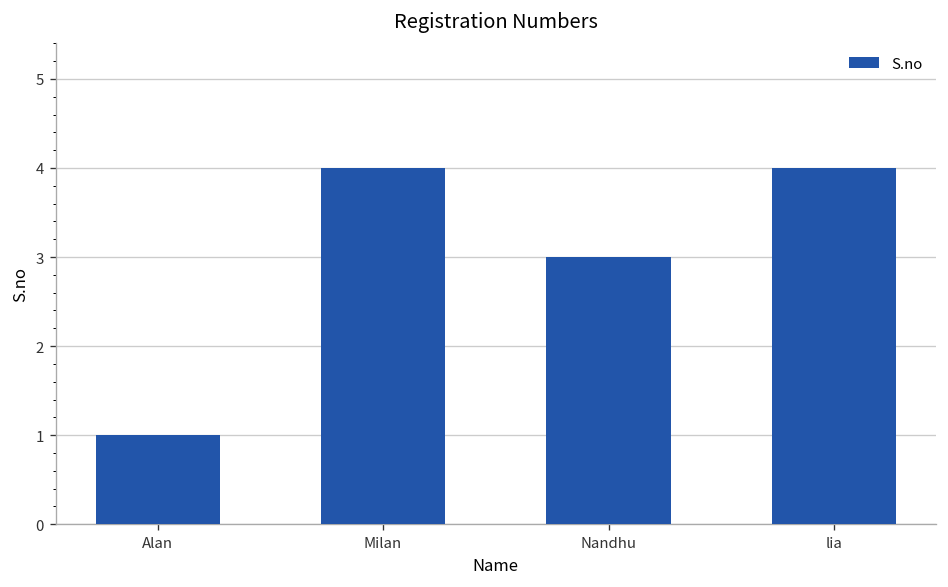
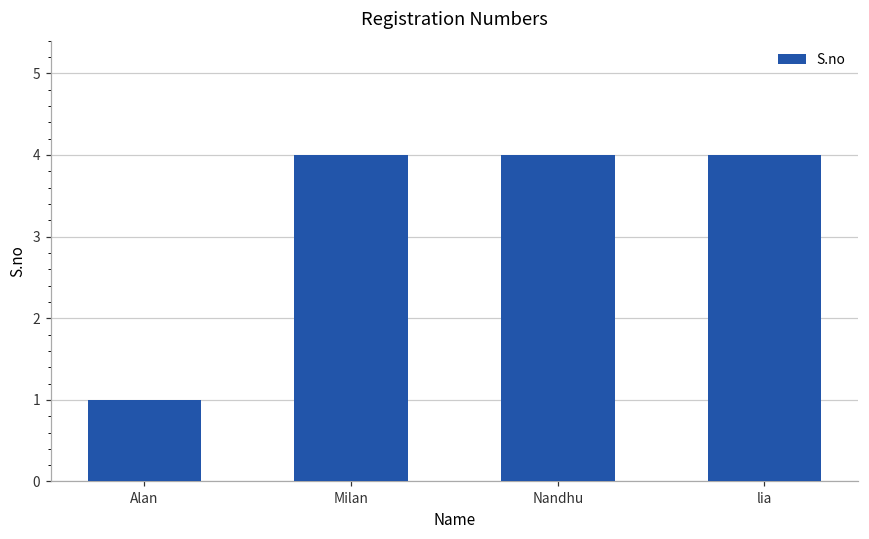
Nandhu: 3 -> 4
